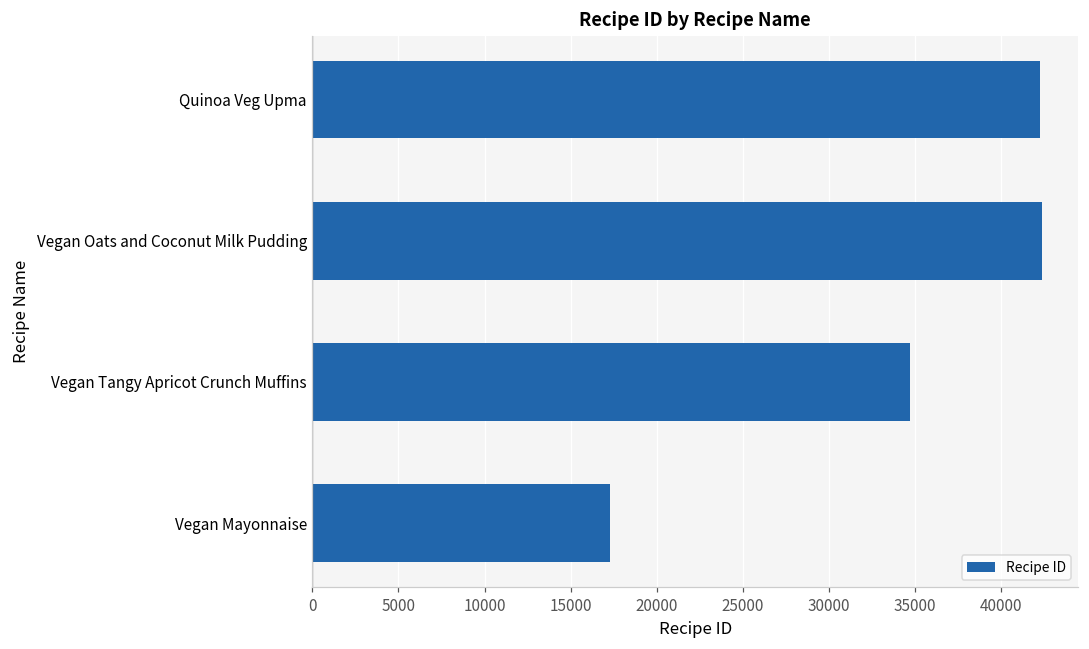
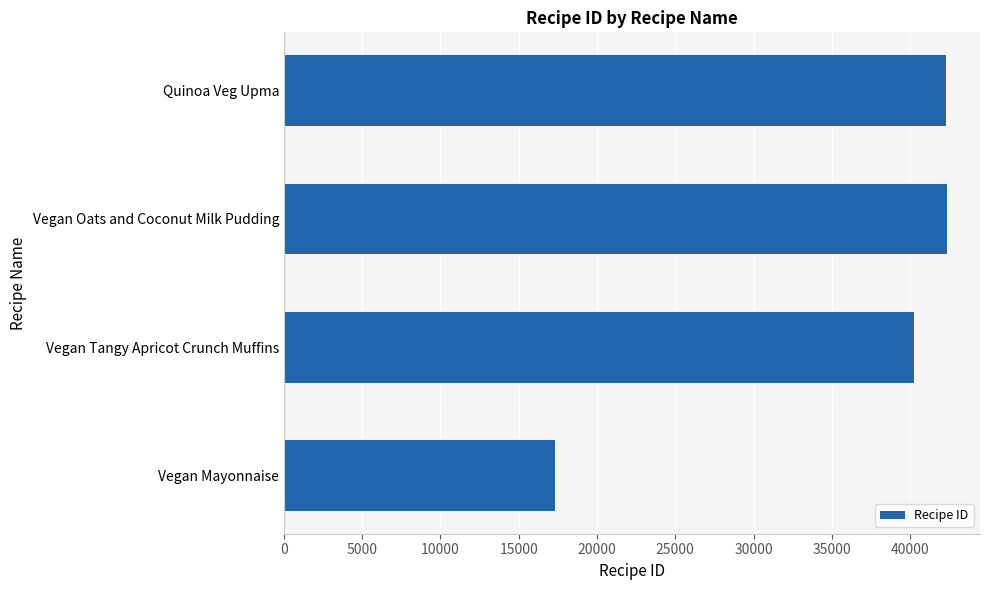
Vegan Tangy Apricot Crunch Muffins: 34700 -> 40200
